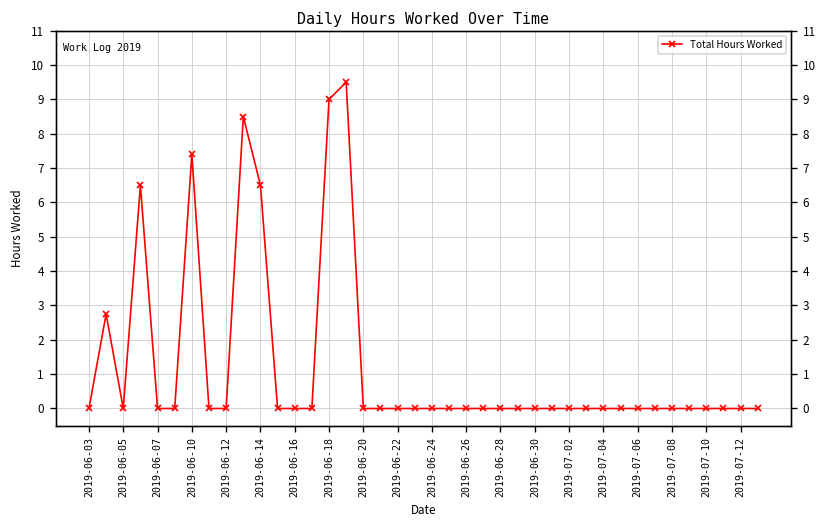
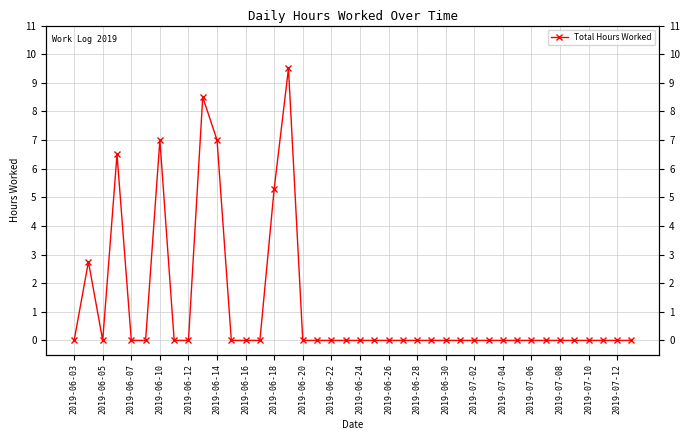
2019-06-10: 7.4 -> 7.0
2019-06-14: 6.5 -> 7.0
2019-06-18: 9.0 -> 5.3
